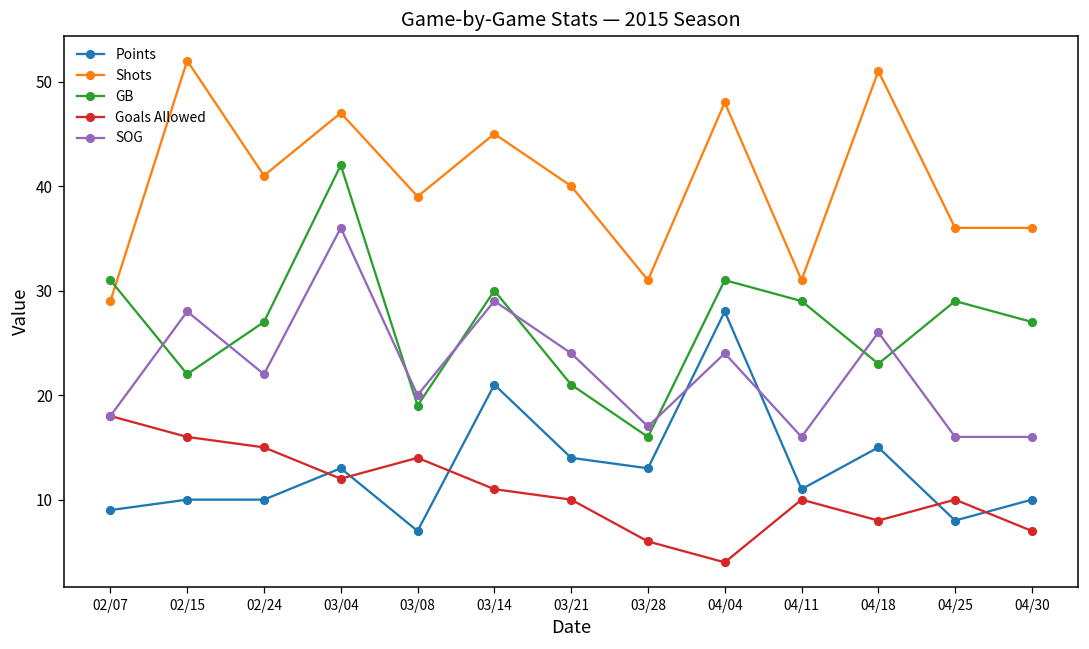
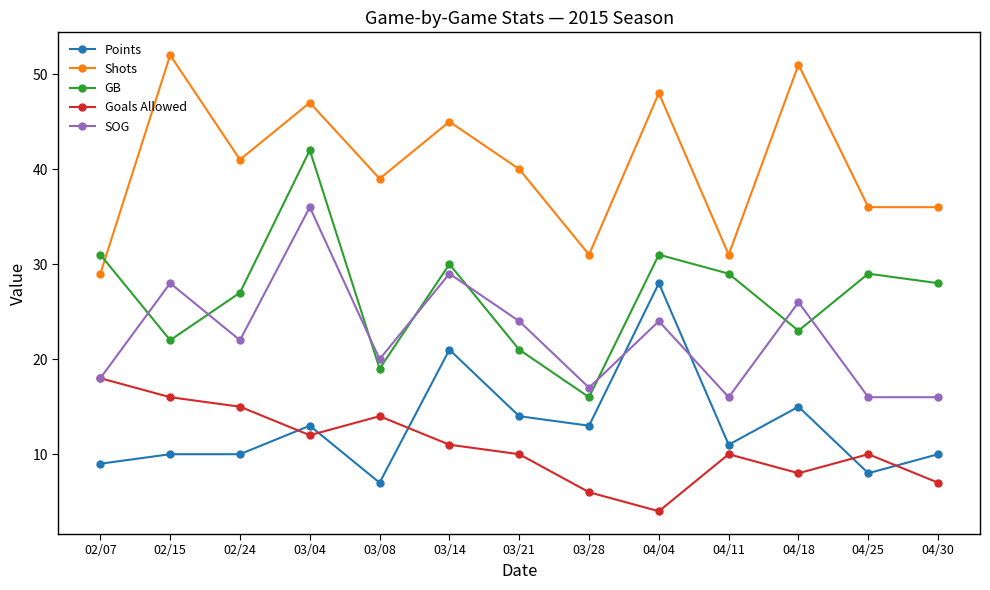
GB, 04/30: 27 -> 28
